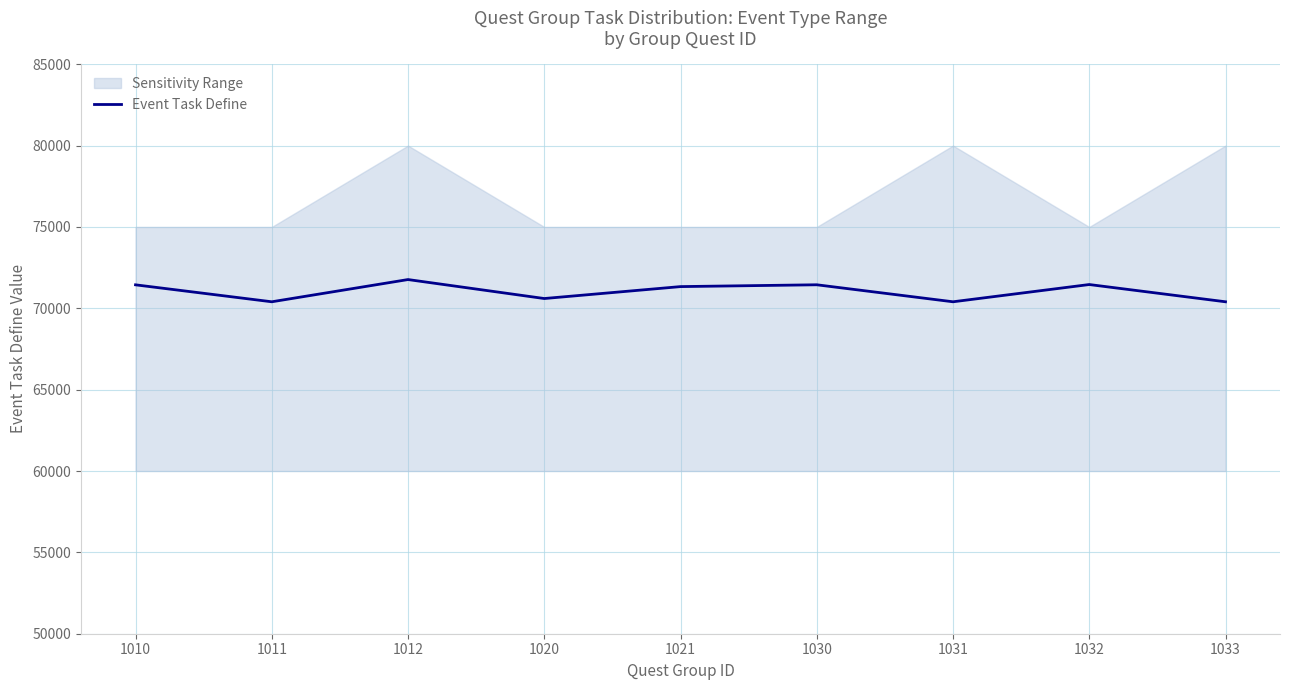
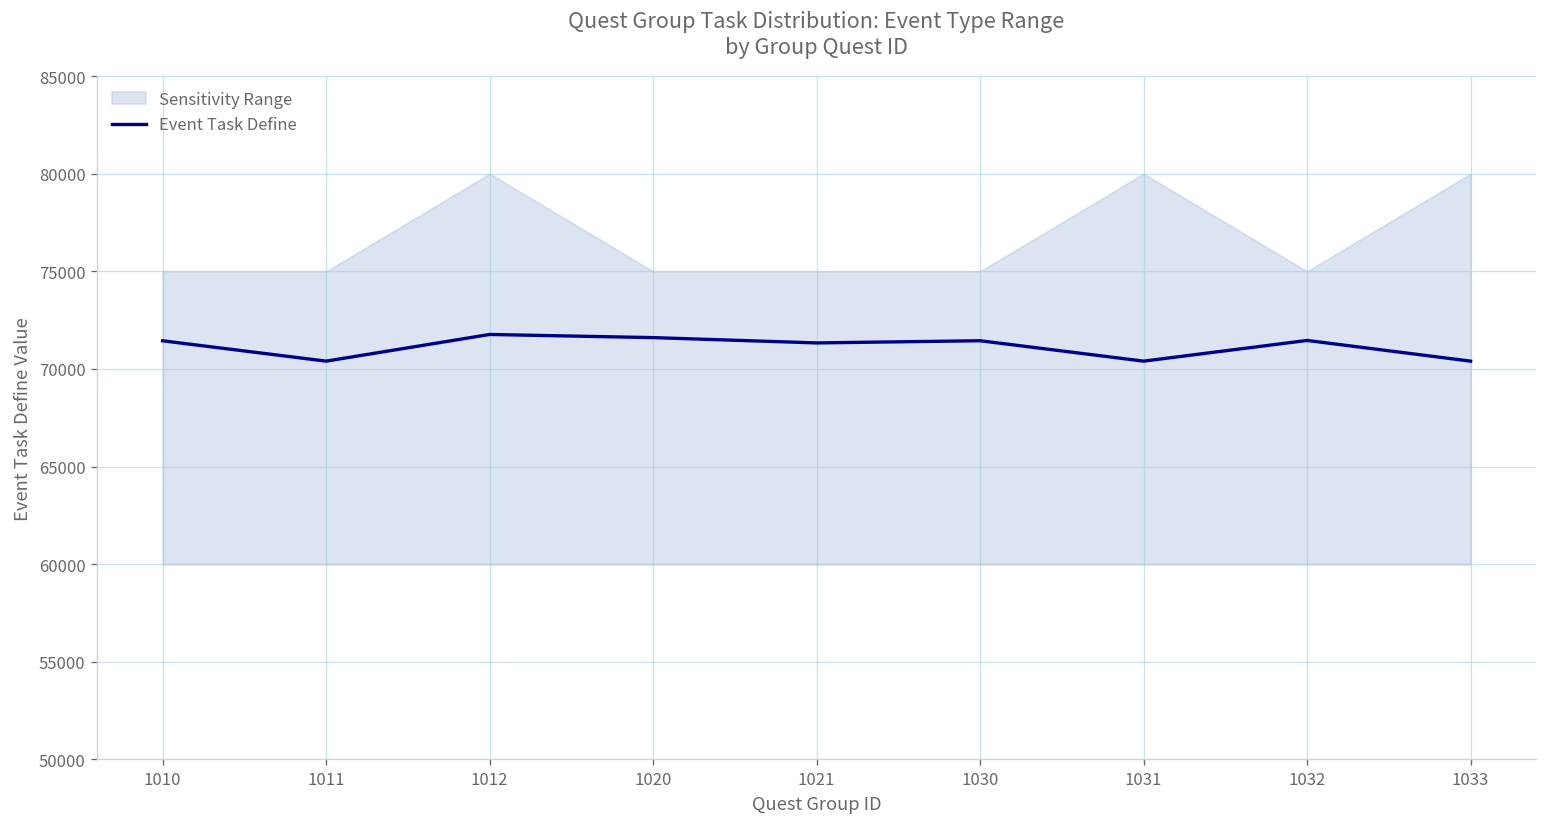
Event Task Define, 1020: 70600 -> 71600
